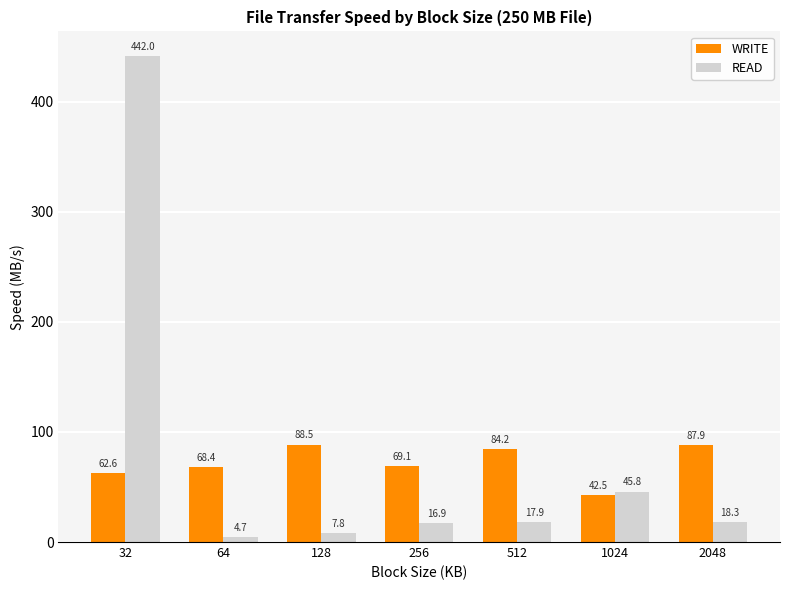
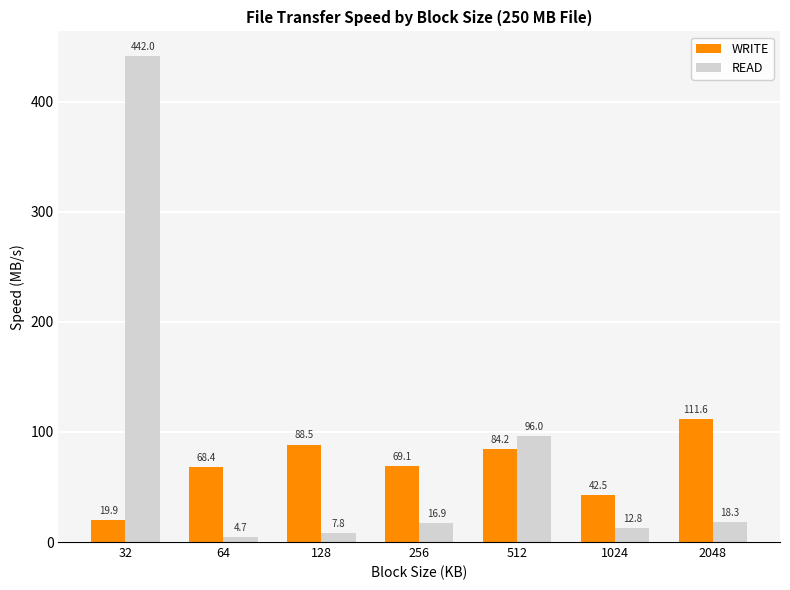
WRITE, 32: 62.6 -> 19.9
READ, 512: 17.9 -> 96.0
READ, 1024: 45.8 -> 12.8
WRITE, 2048: 87.9 -> 111.6
